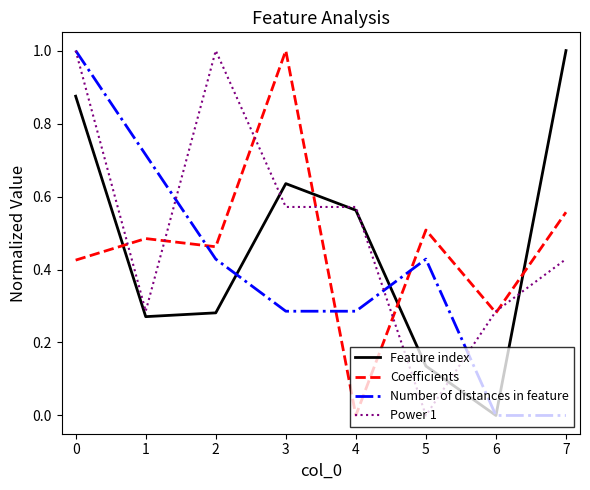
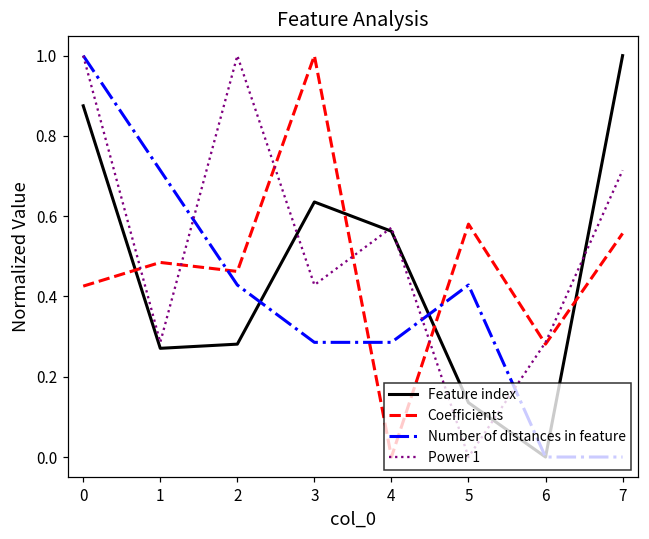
Power 1, 3: 0.57 -> 0.43
Coefficients, 5: 0.51 -> 0.58
Power 1, 7: 0.43 -> 0.71
